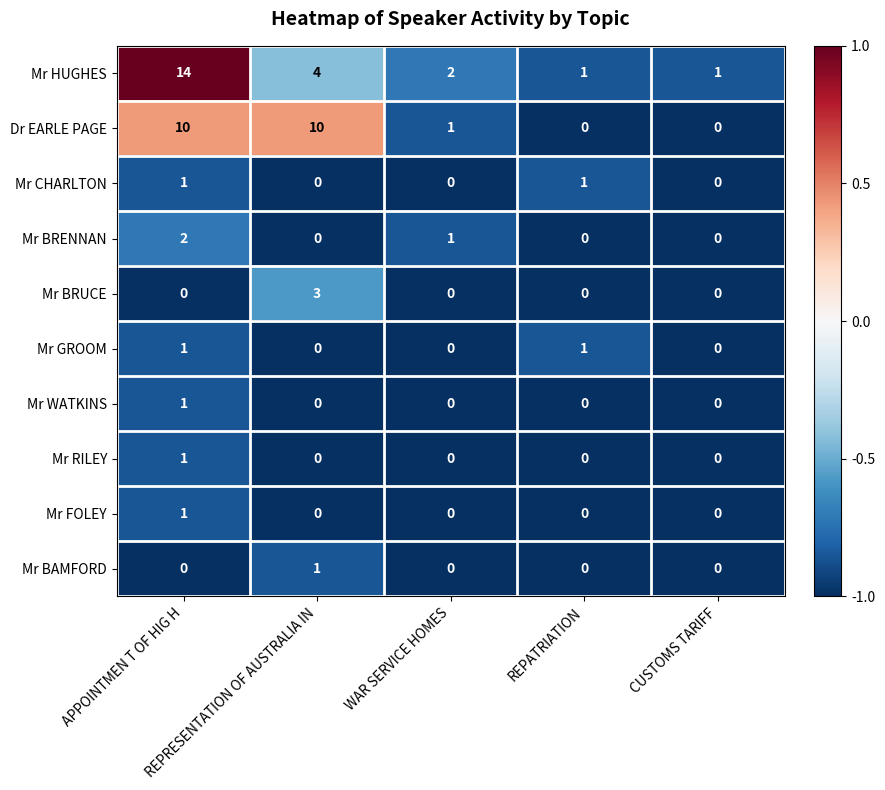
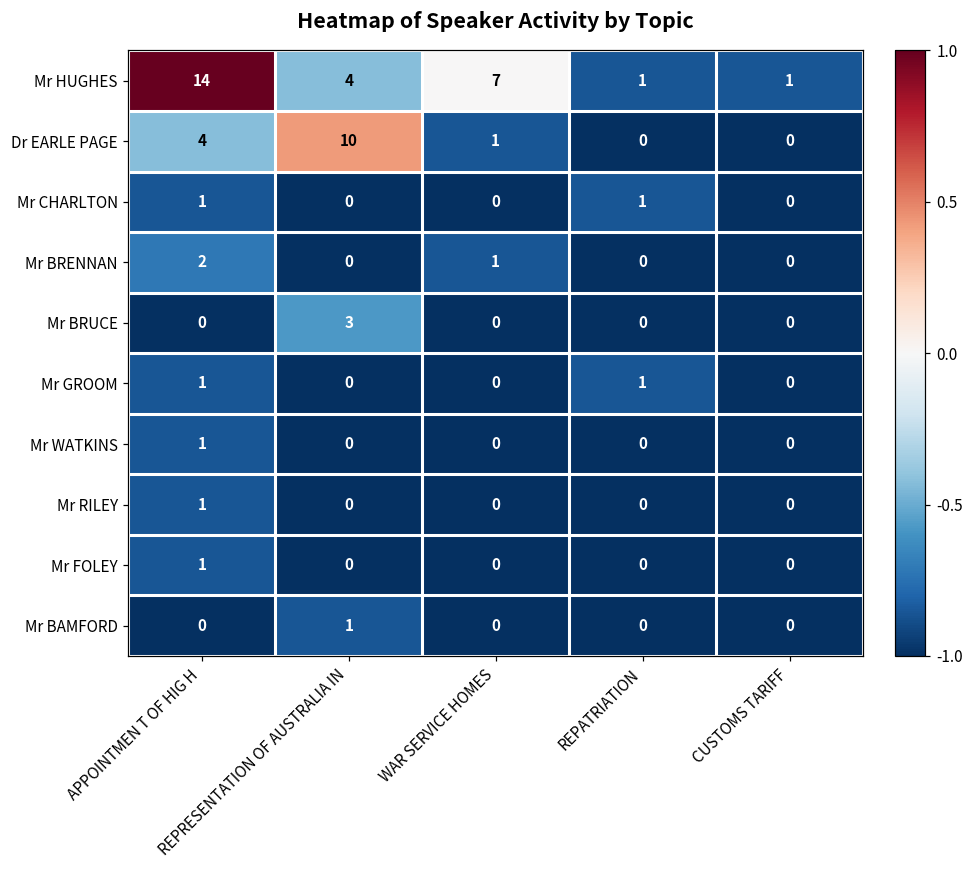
Mr HUGHES, WAR SERVICE HOMES: 2 -> 7
Dr EARLE PAGE, APPOINTMEN T OF HIG H: 10 -> 4
